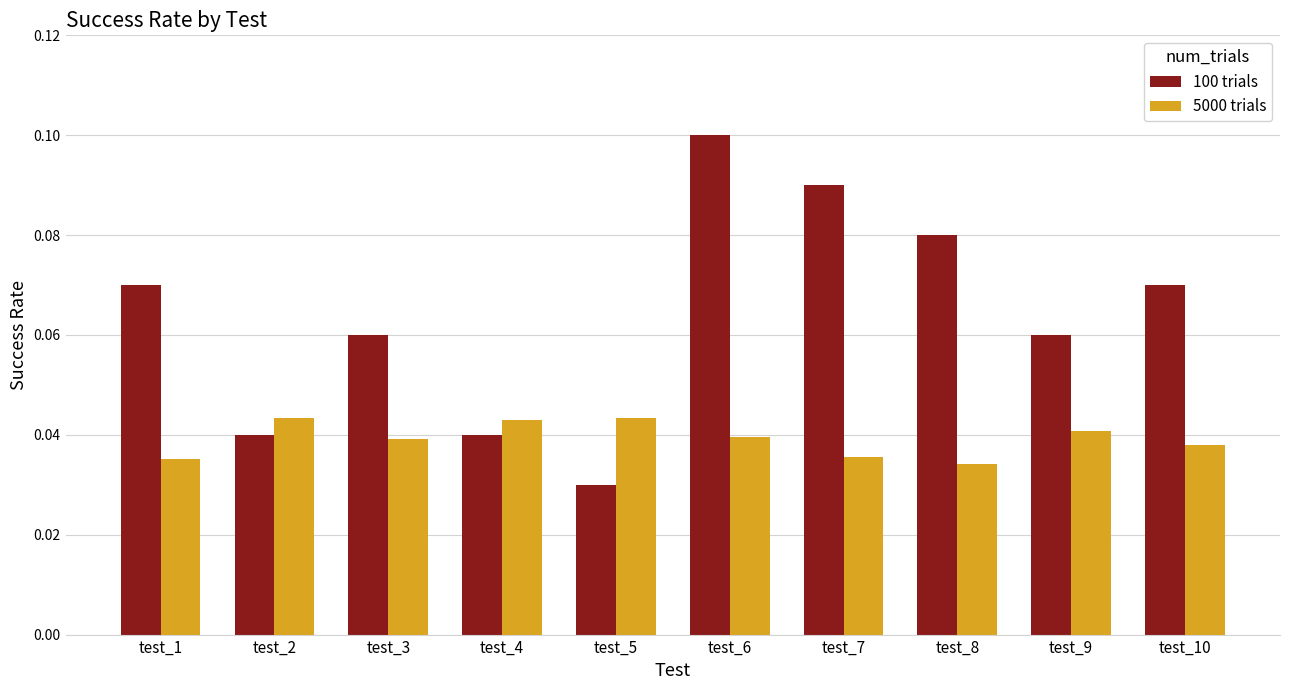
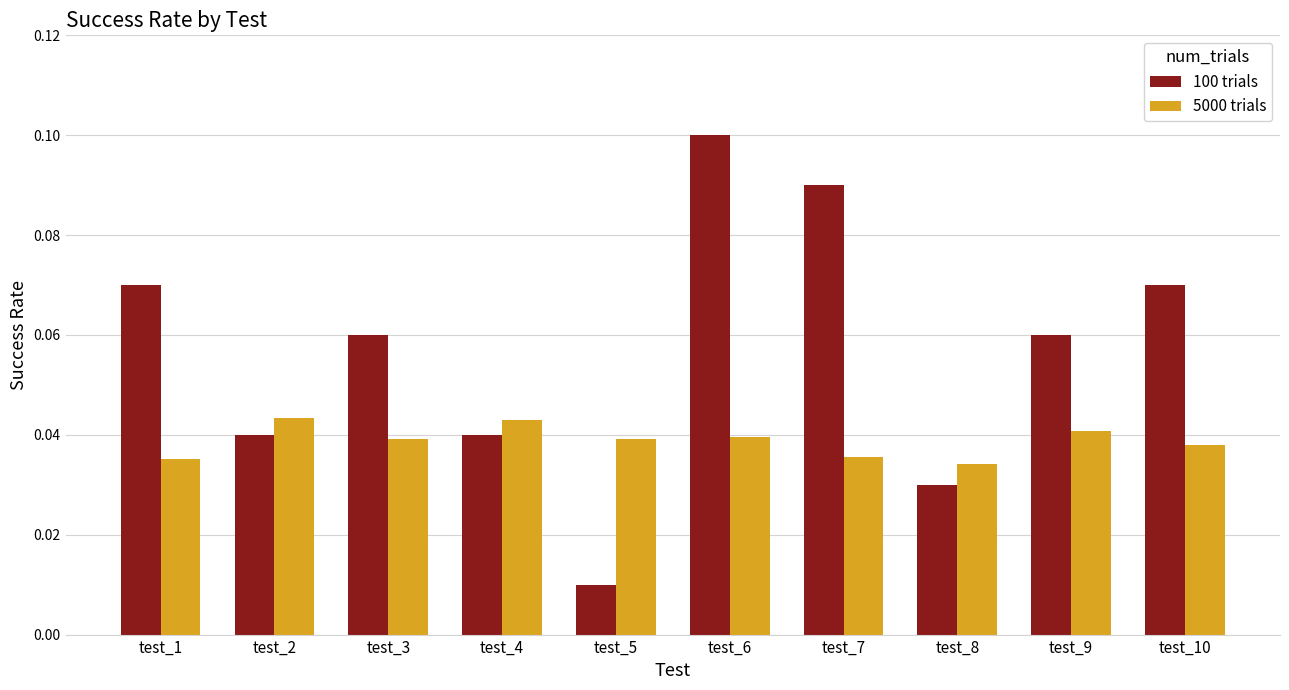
100 trials, test_5: 0.03 -> 0.01
5000 trials, test_5: 0.043 -> 0.039
100 trials, test_8: 0.08 -> 0.03
